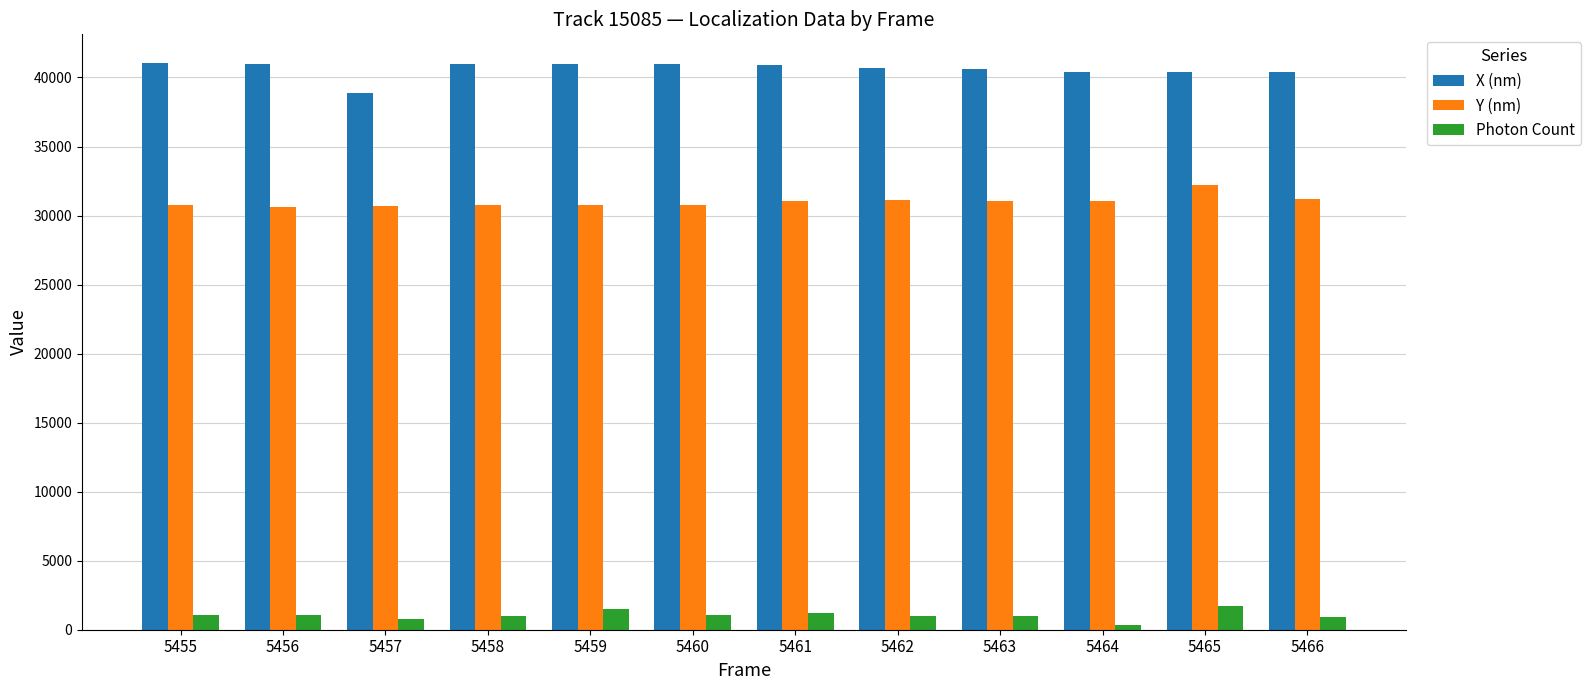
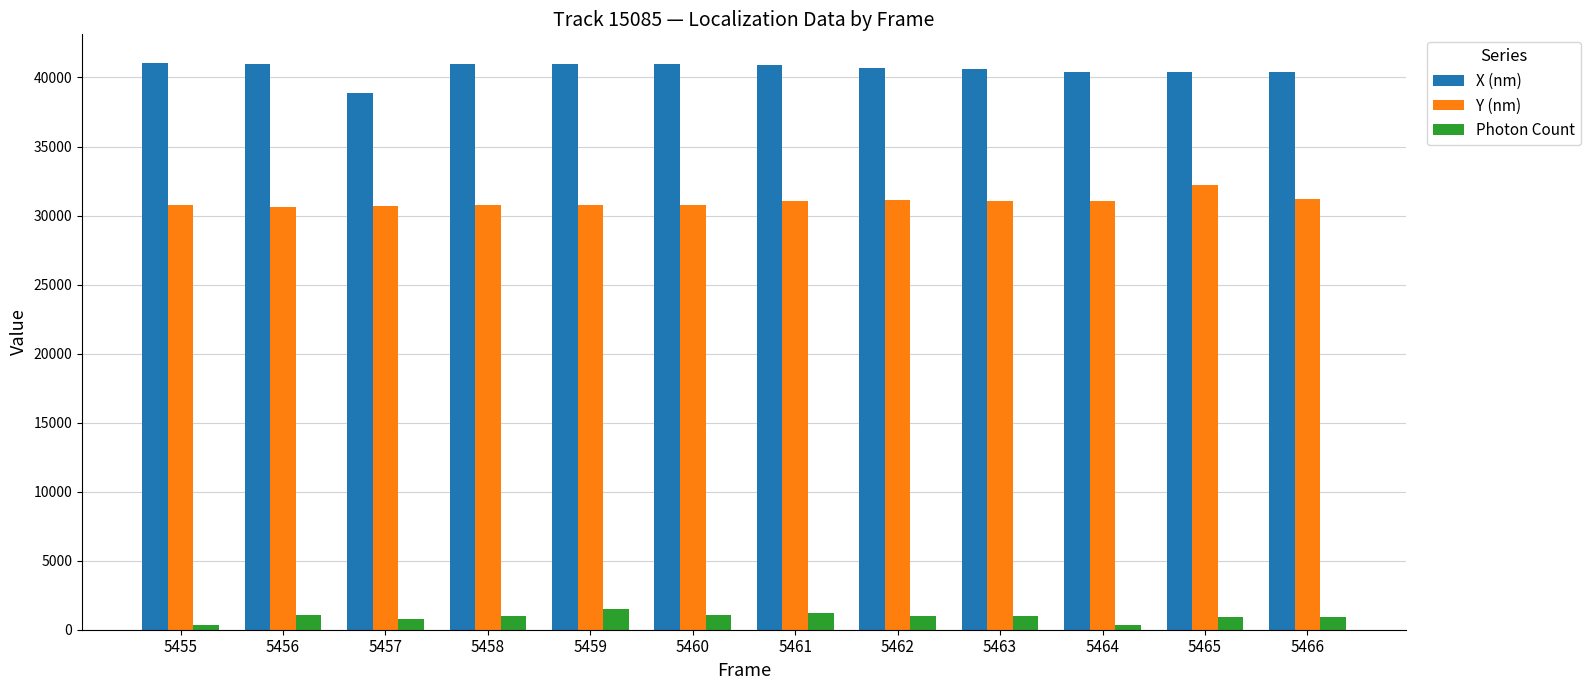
Photon Count, 5455: 1100 -> 300
Photon Count, 5465: 1800 -> 900
